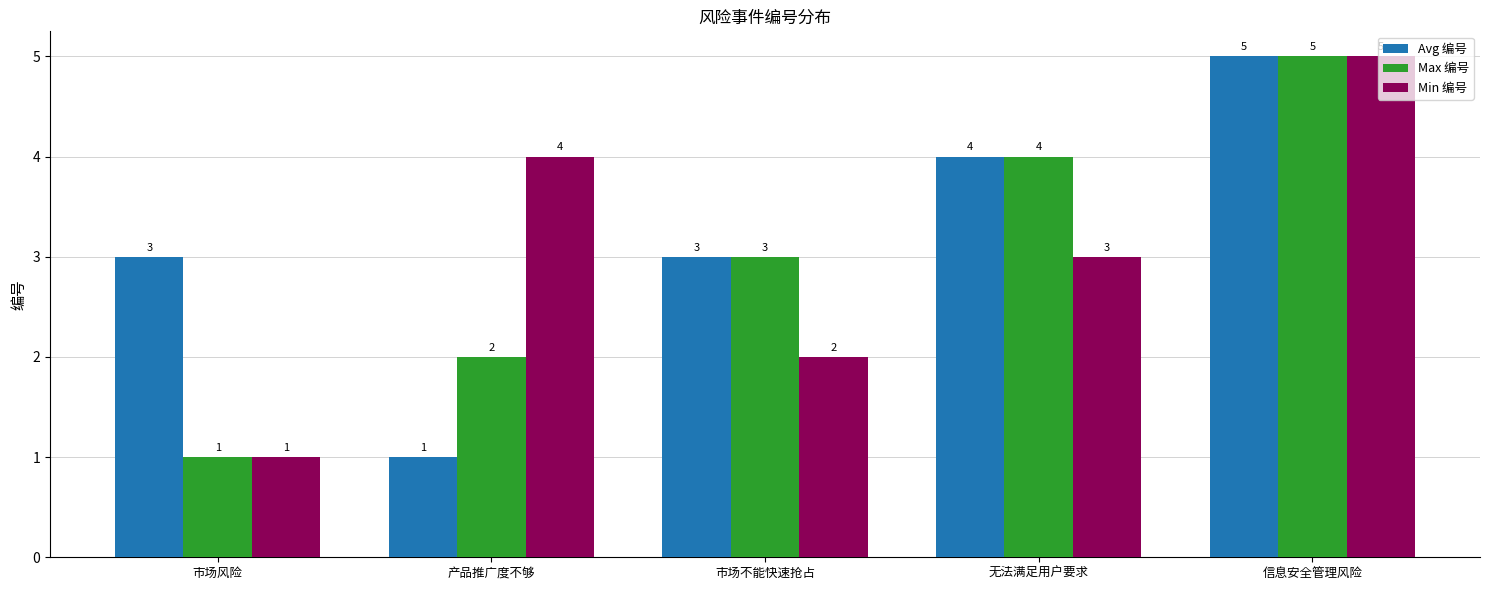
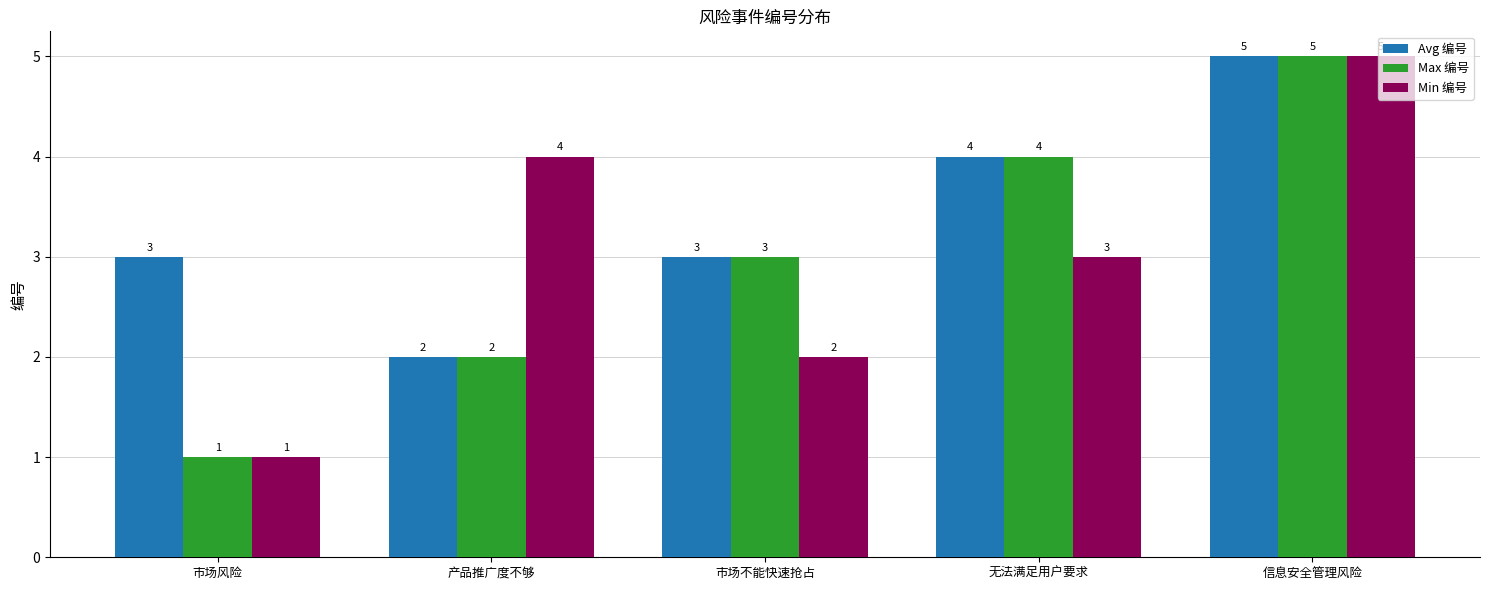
Avg 编号, 产品推广度不够: 1 -> 2
